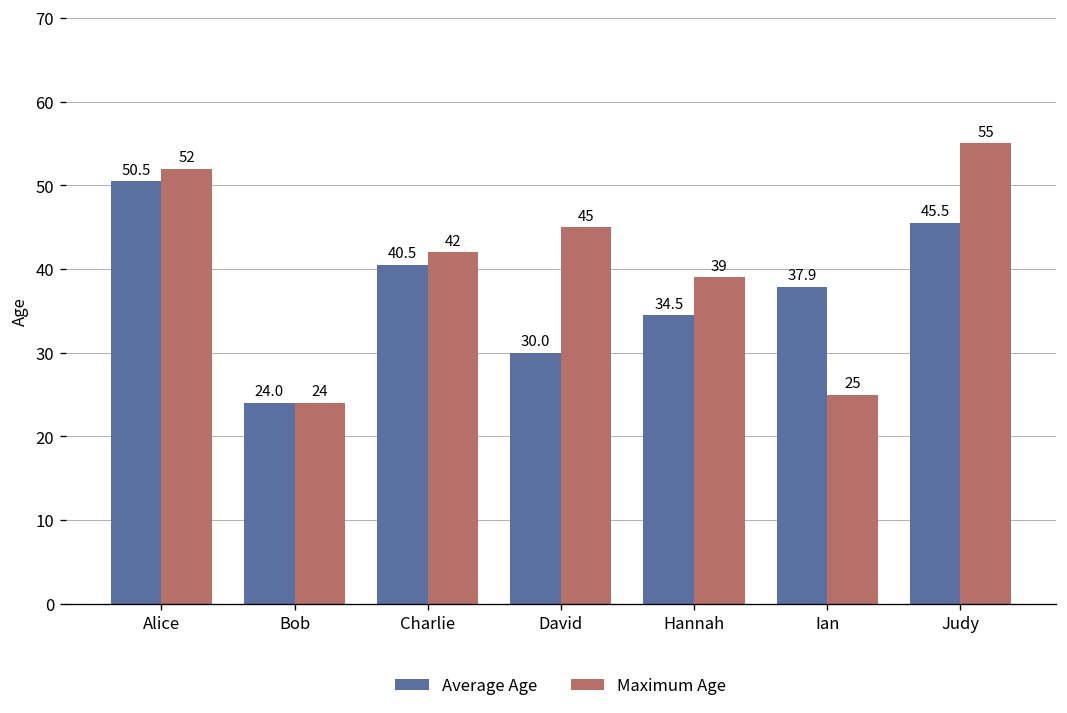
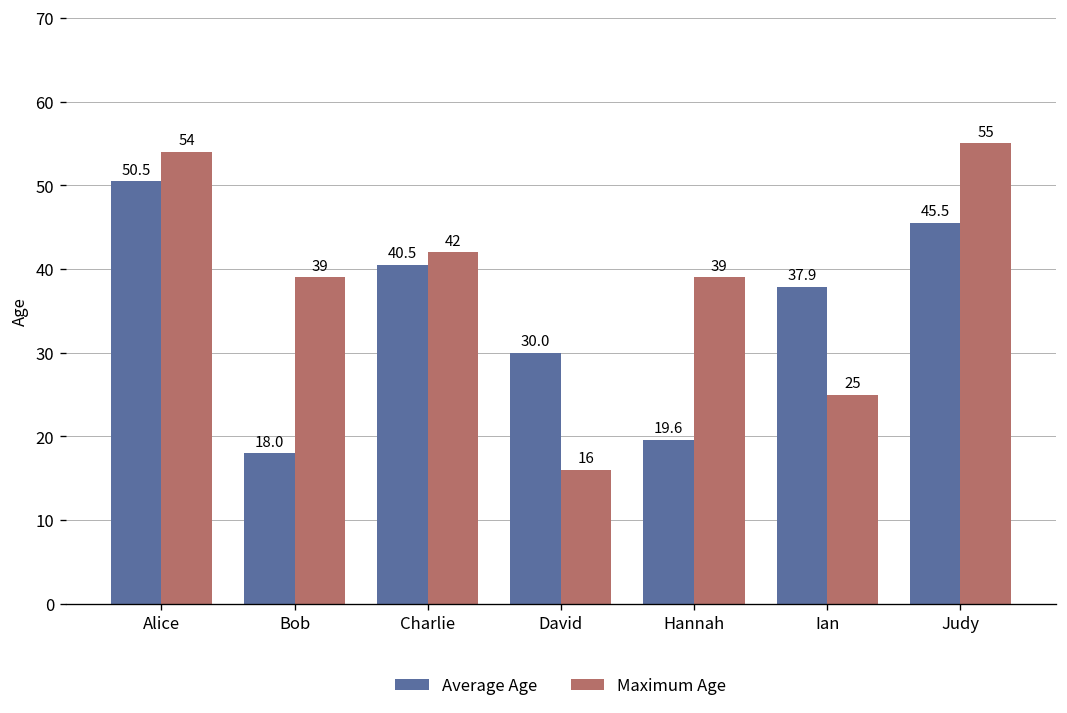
Maximum Age, Alice: 52 -> 54
Average Age, Bob: 24.0 -> 18.0
Maximum Age, Bob: 24 -> 39
Maximum Age, David: 45 -> 16
Average Age, Hannah: 34.5 -> 19.6
